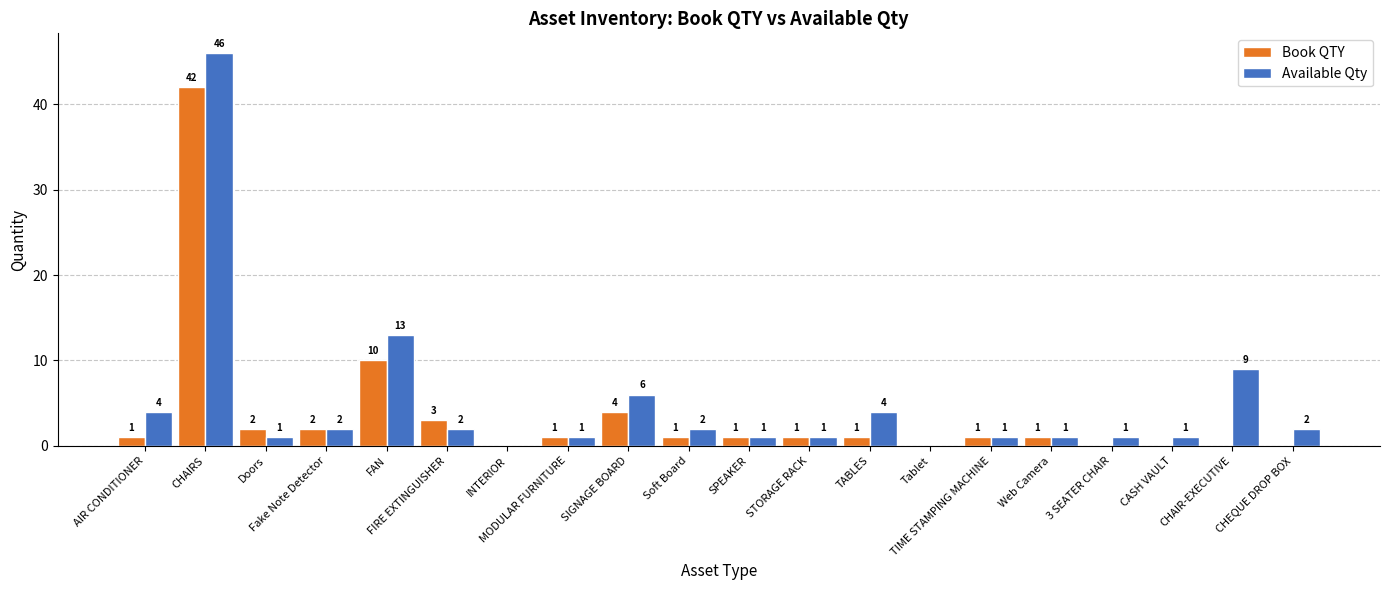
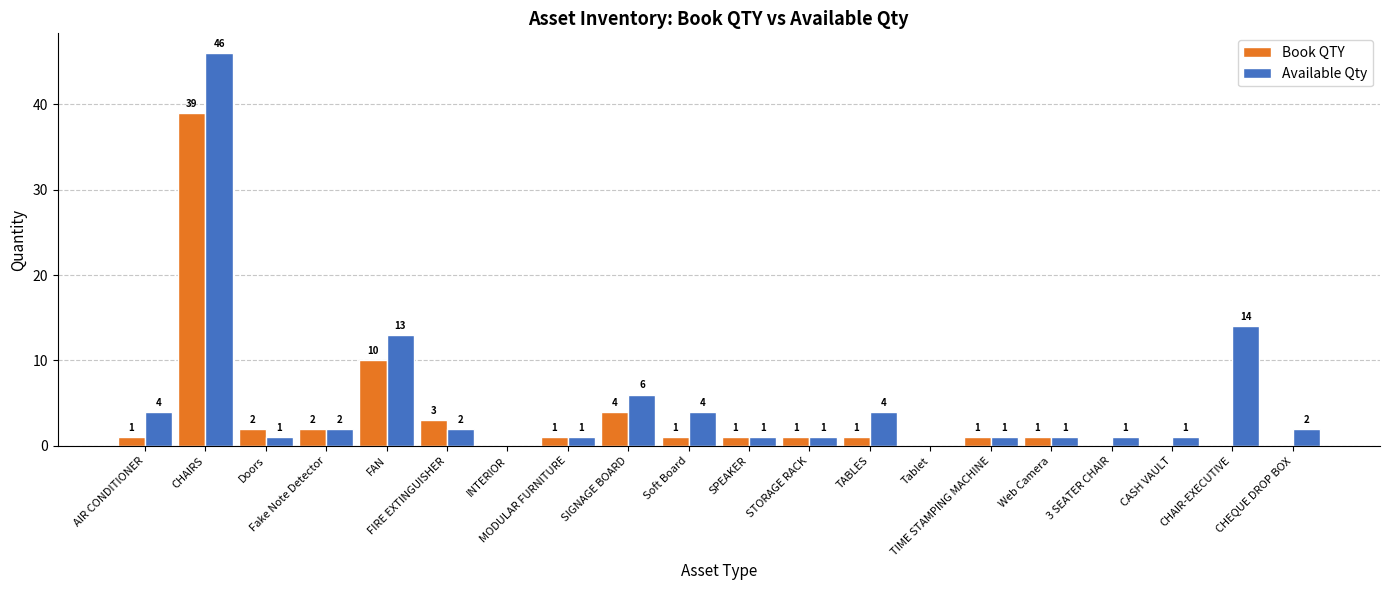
Book QTY, CHAIRS: 42 -> 39
Available Qty, Soft Board: 2 -> 4
Available Qty, CHAIR-EXECUTIVE: 9 -> 14
